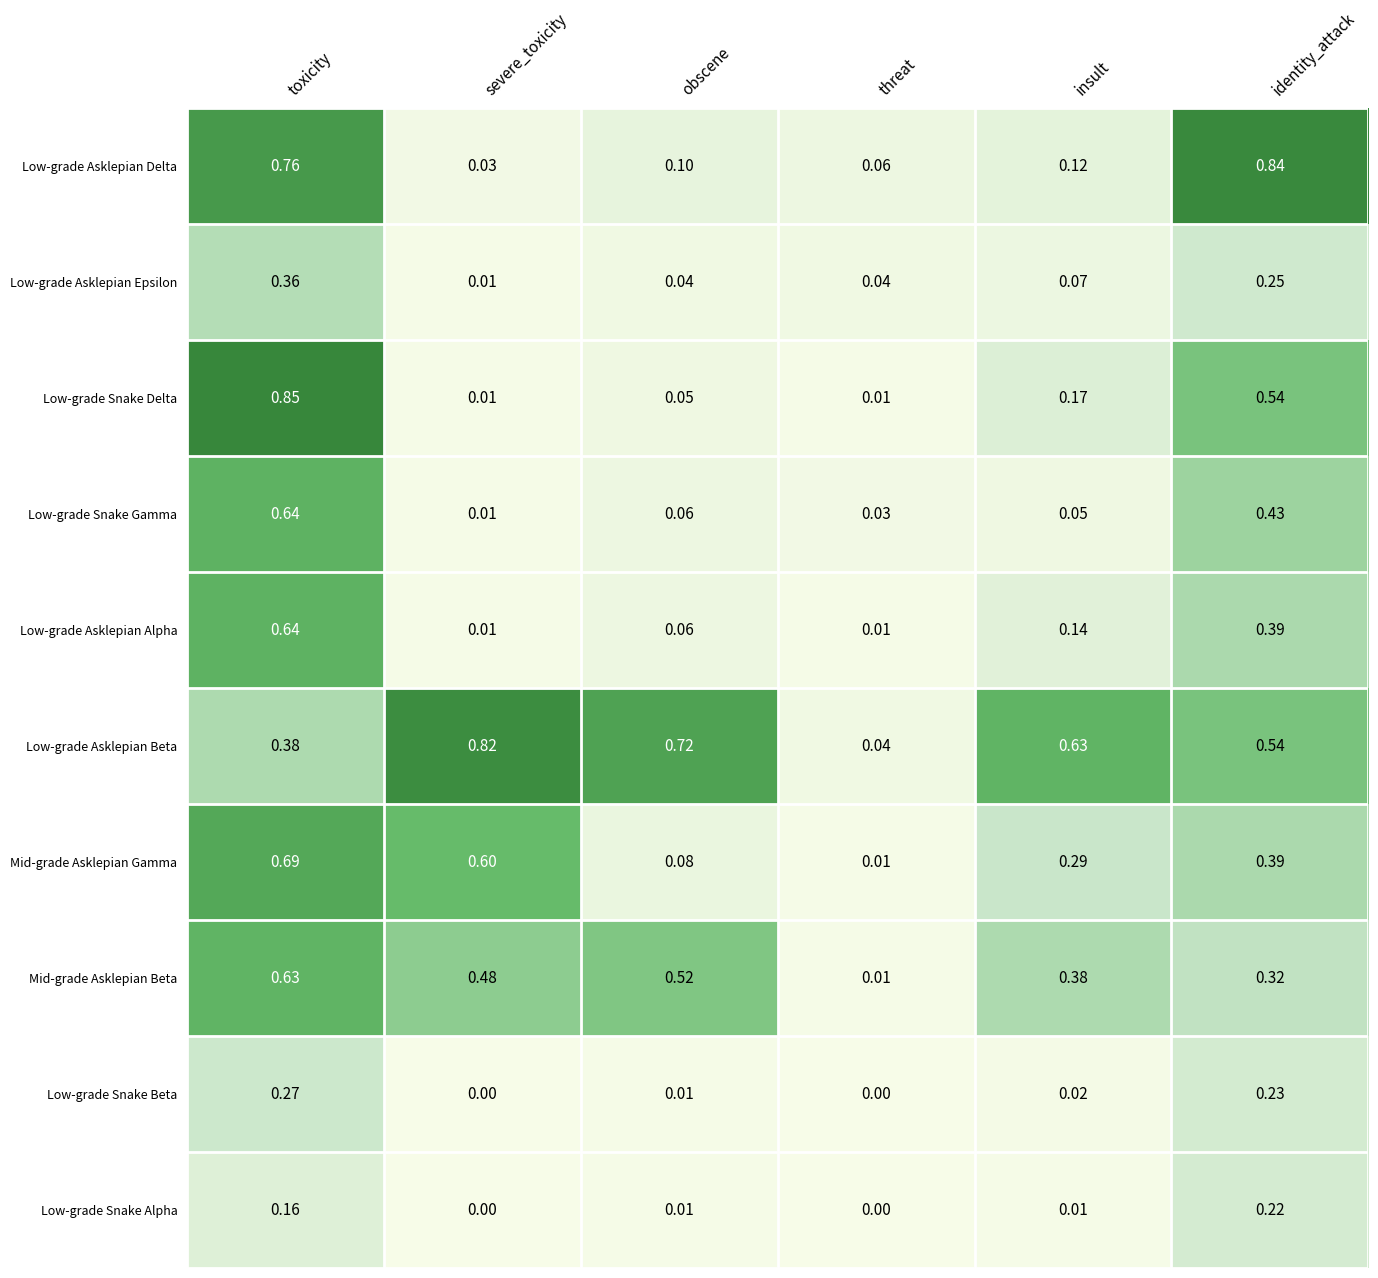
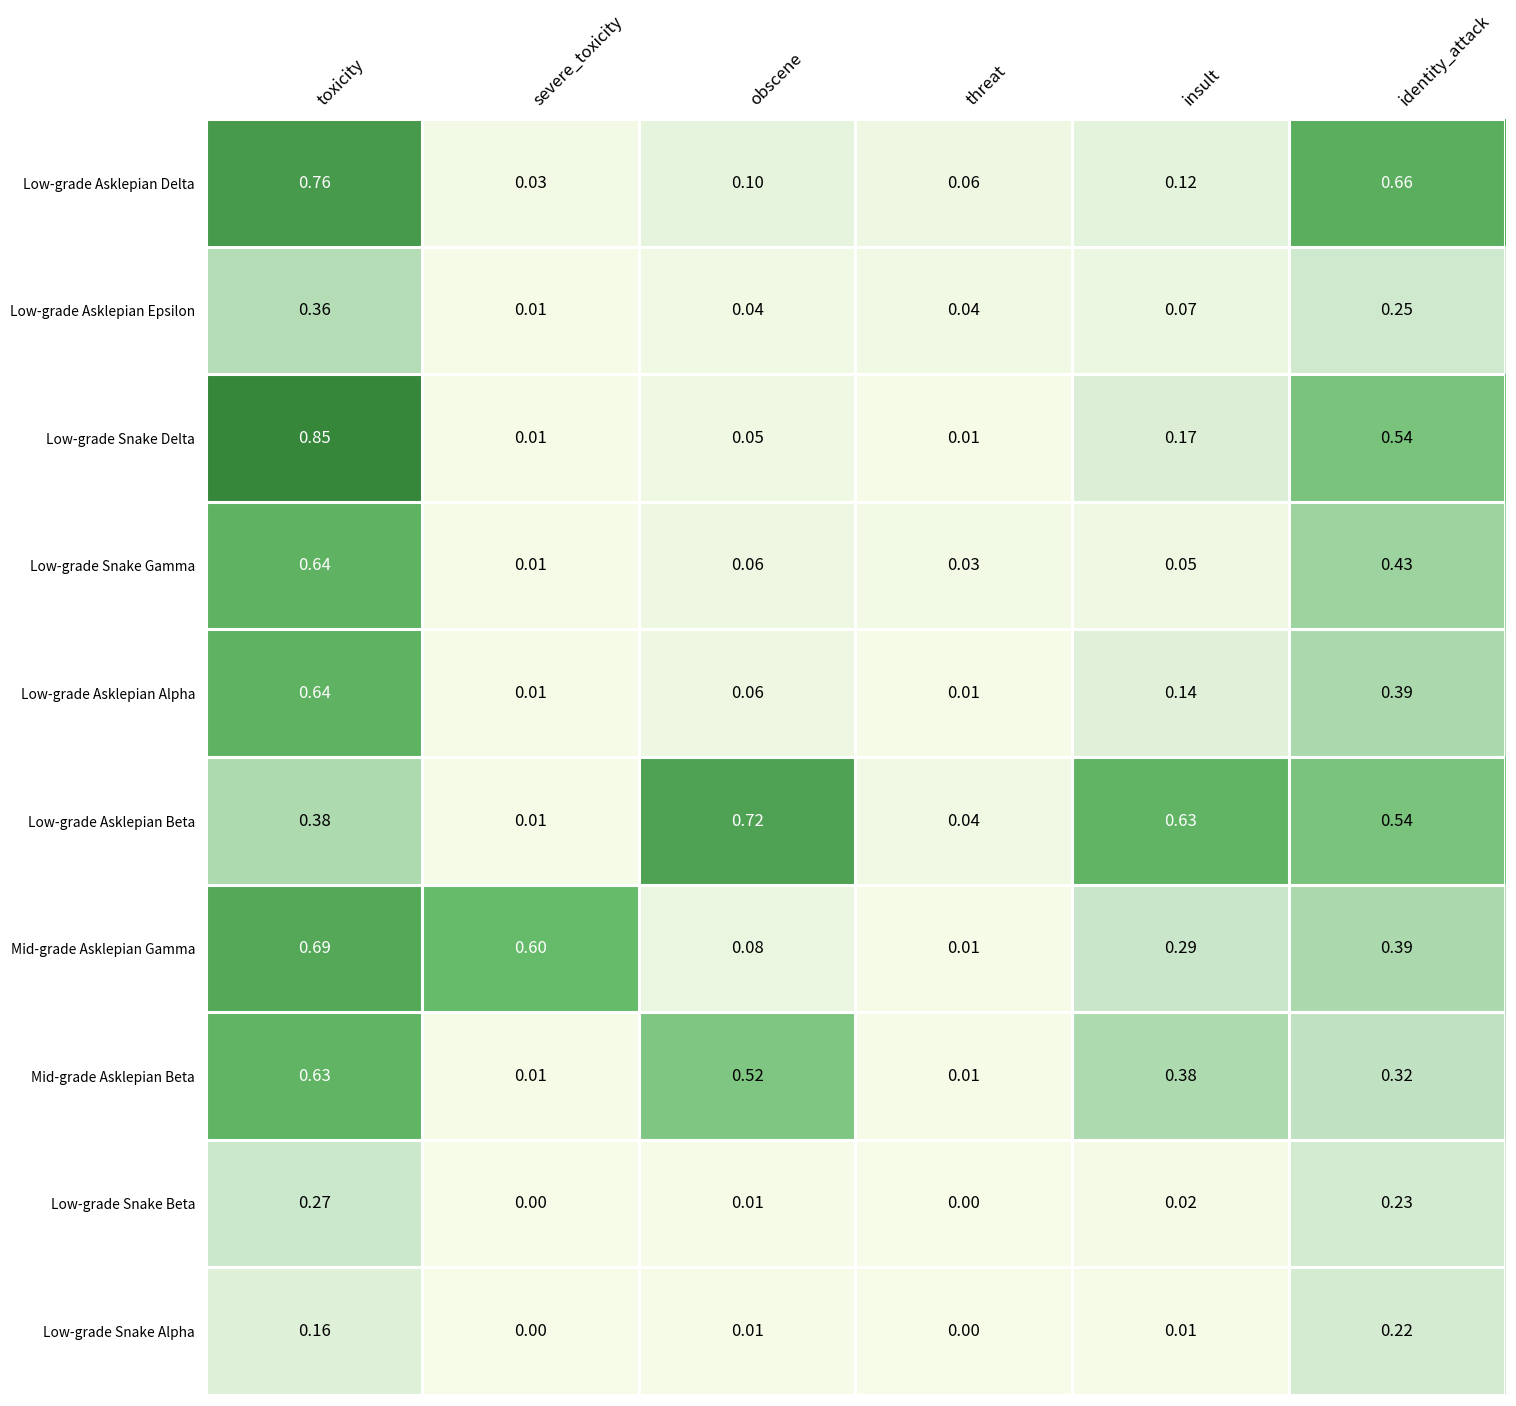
Low-grade Asklepian Delta, identity_attack: 0.84 -> 0.66
Low-grade Asklepian Beta, severe_toxicity: 0.82 -> 0.01
Mid-grade Asklepian Beta, severe_toxicity: 0.48 -> 0.01
